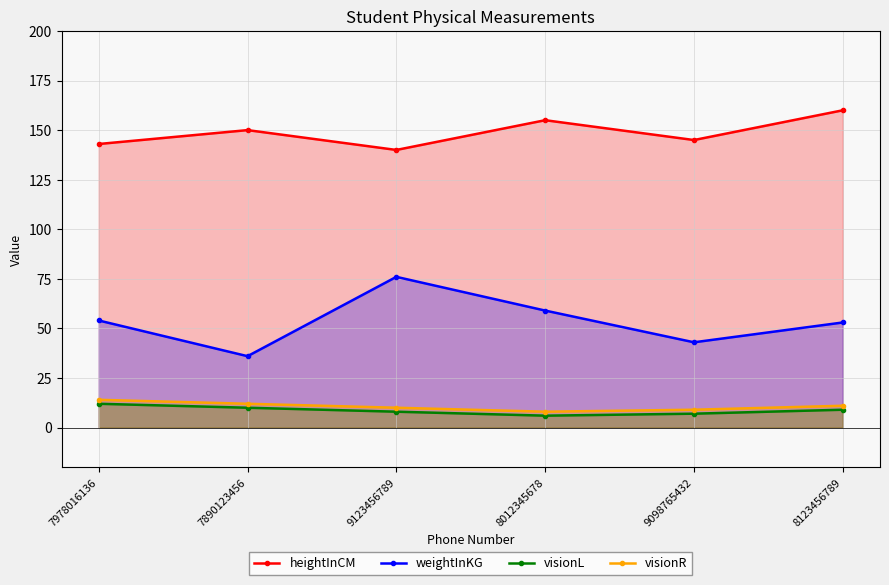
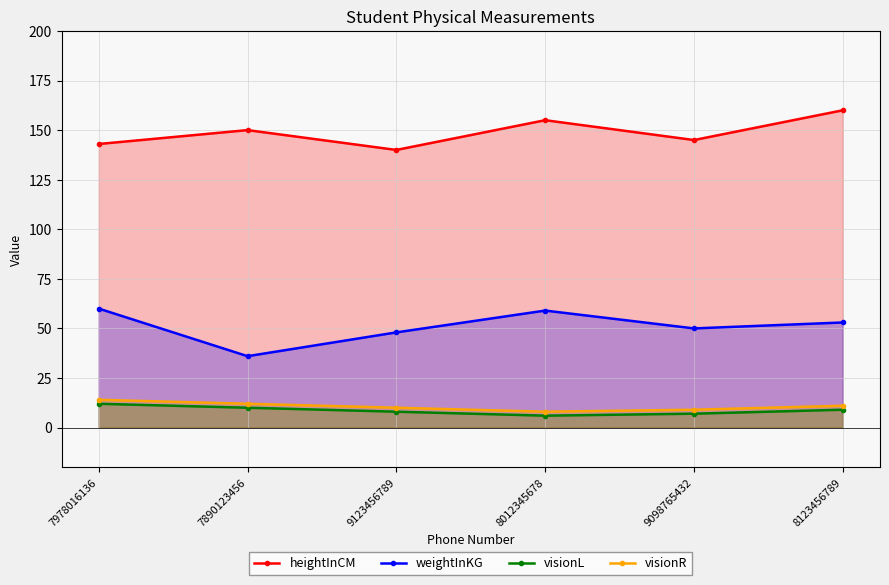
weightInKG, 7978016136: 54 -> 60
weightInKG, 9123456789: 76 -> 48
weightInKG, 9098765432: 43 -> 50
